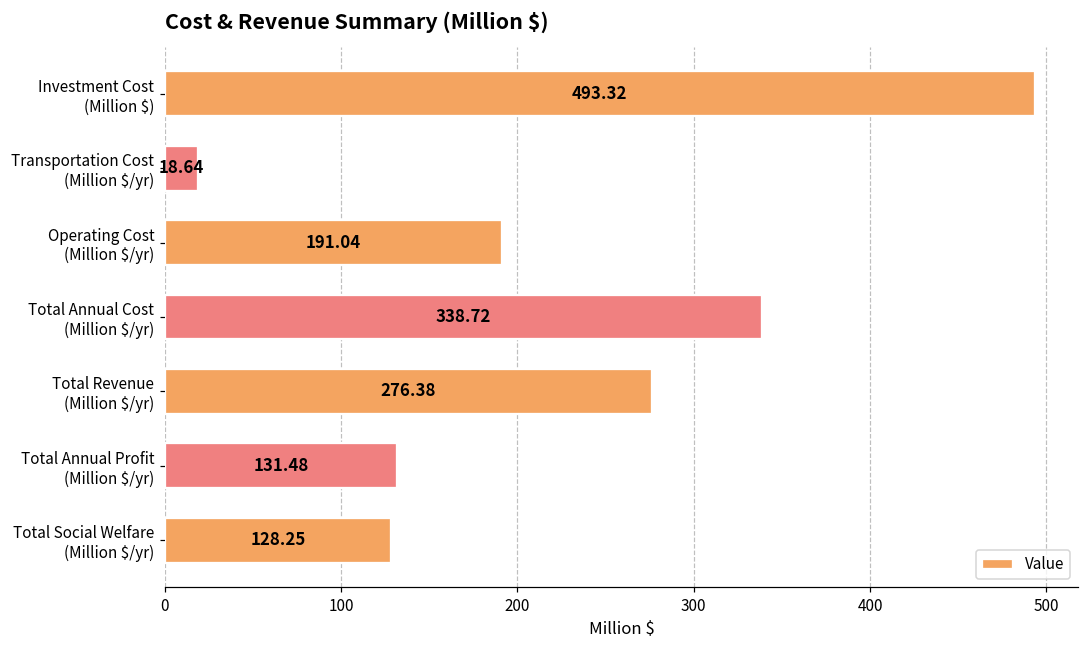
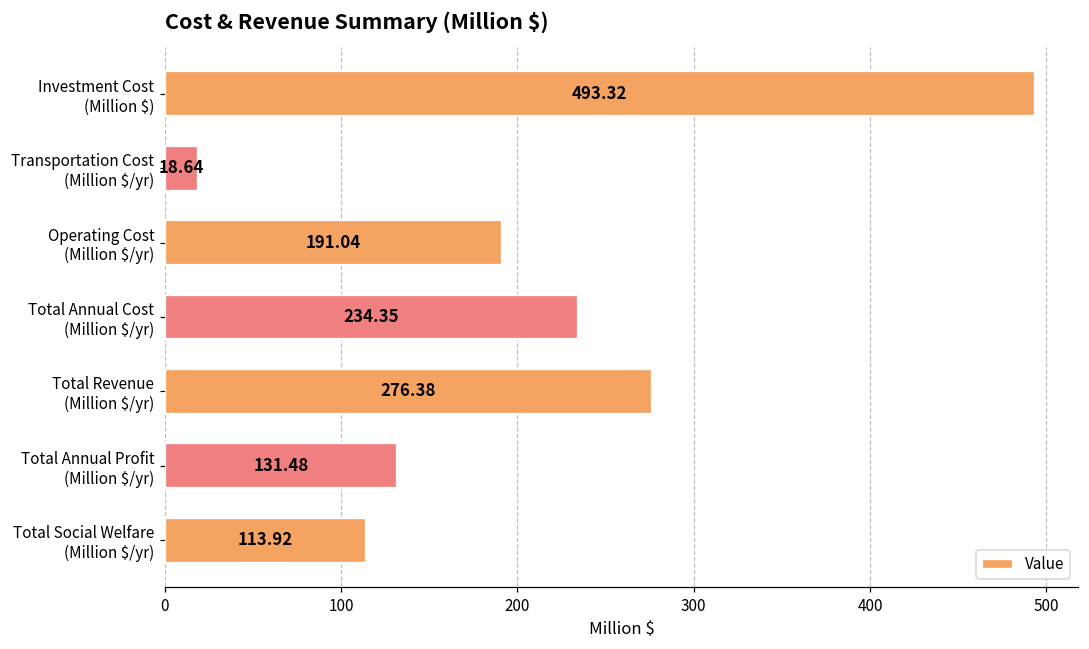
Total Annual Cost (Million $/yr): 338.72 -> 234.35
Total Social Welfare (Million $/yr): 128.25 -> 113.92
